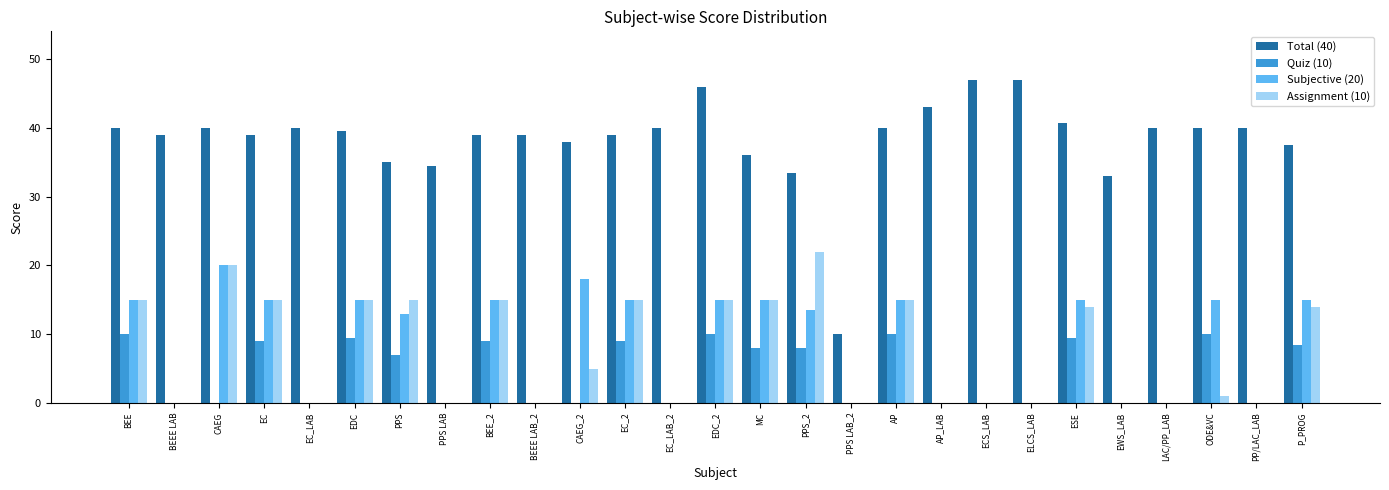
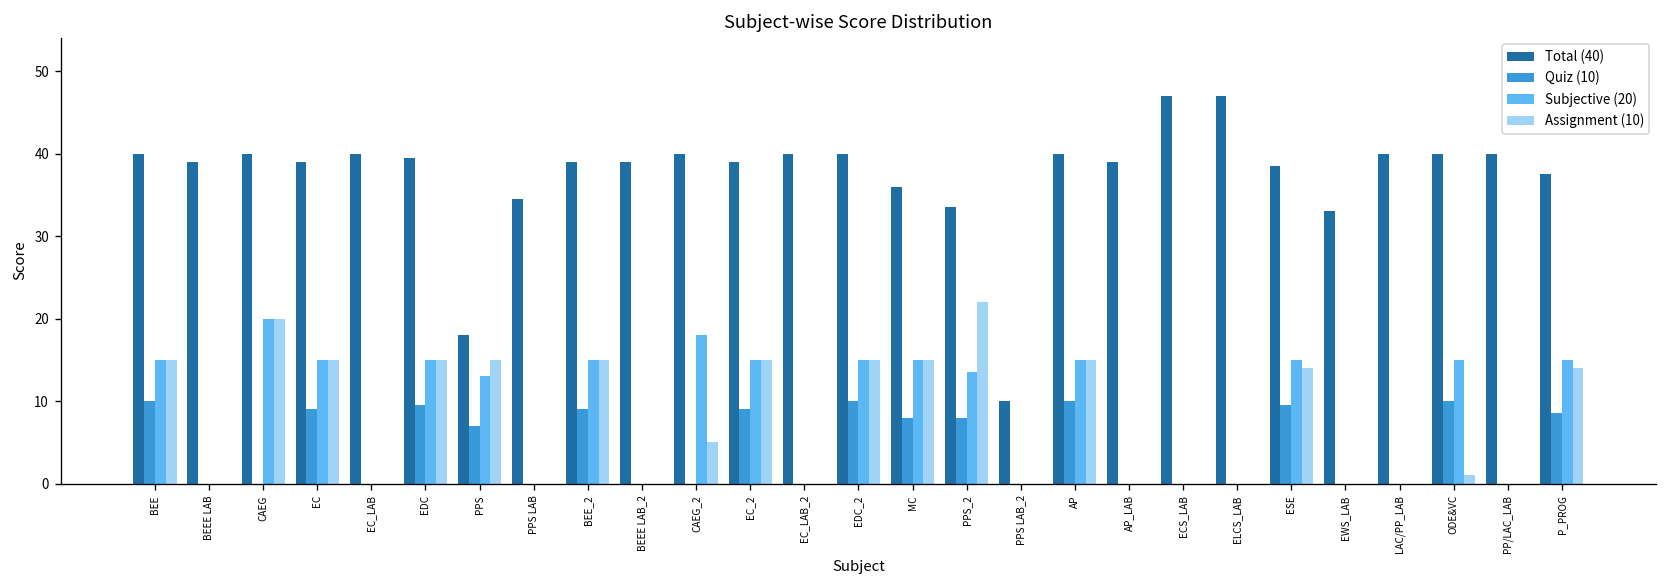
Total (40), PPS: 35 -> 18
Total (40), CAEG_2: 38 -> 40
Total (40), EDC_2: 46 -> 40
Total (40), AP_LAB: 43 -> 39
Total (40), ESE: 41 -> 39
